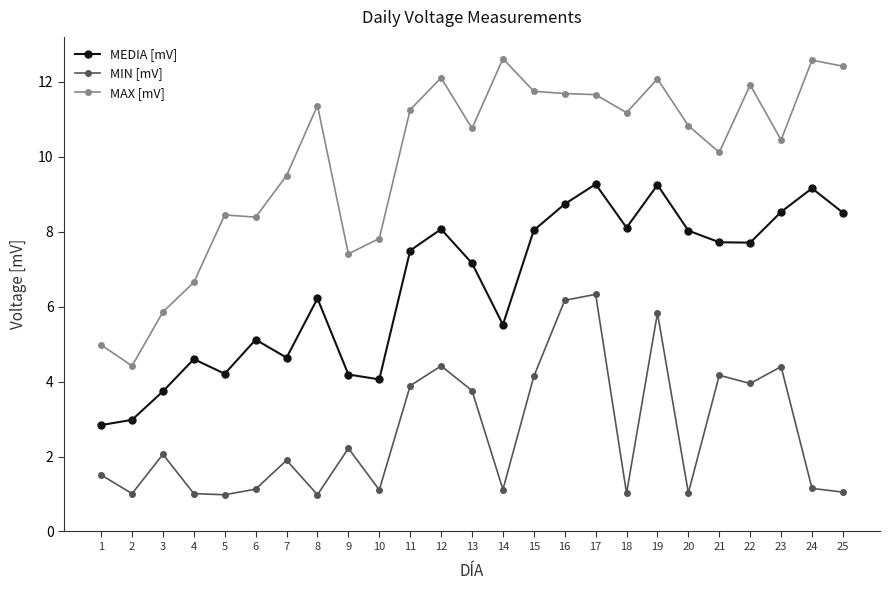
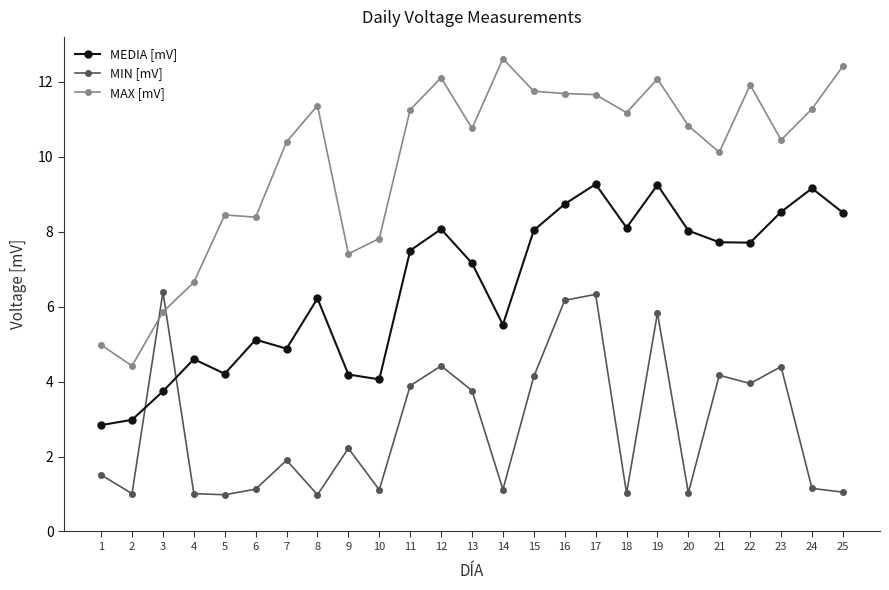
MIN [mV], 3: 2.1 -> 6.4
MEDIA [mV], 7: 4.6 -> 4.9
MAX [mV], 7: 9.5 -> 10.4
MAX [mV], 24: 12.6 -> 11.3
